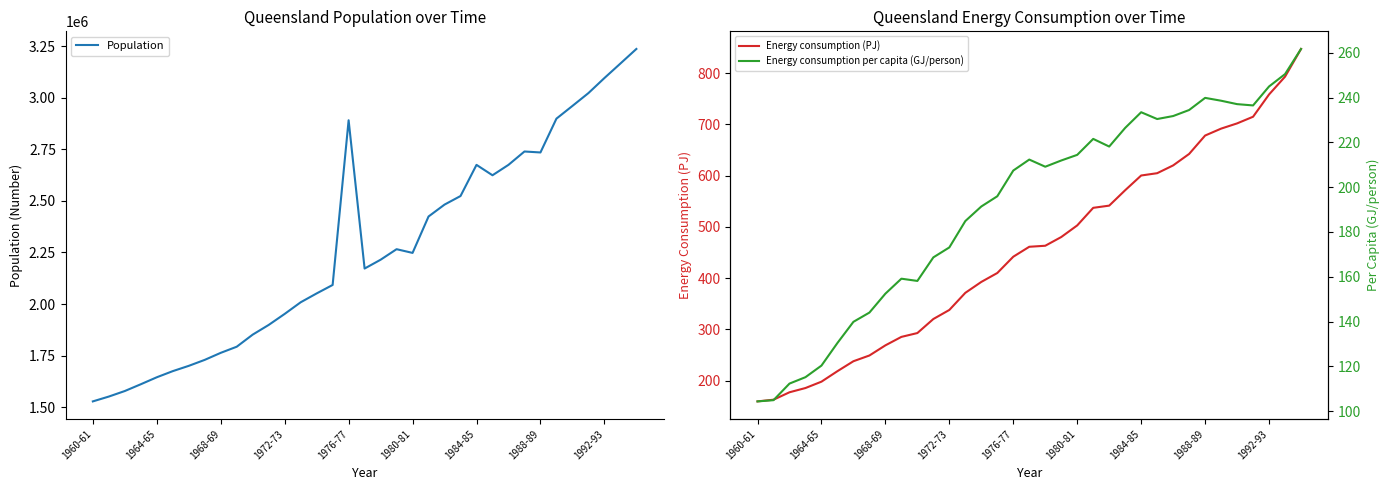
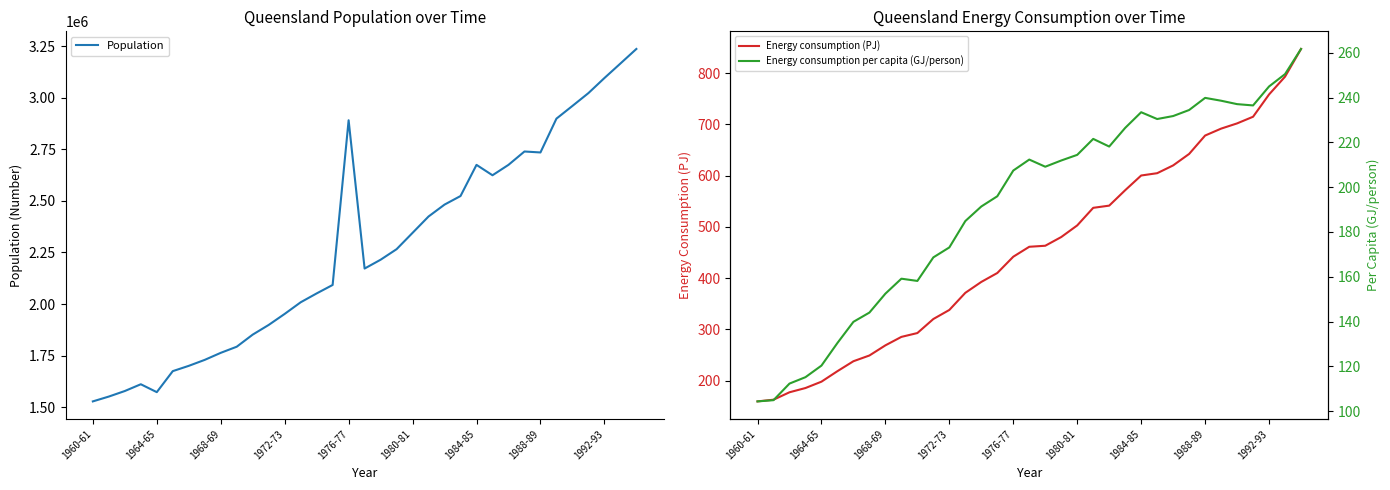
Queensland Population over Time, 1964-65: 1640000 -> 1570000
Queensland Population over Time, 1980-81: 2250000 -> 2350000
